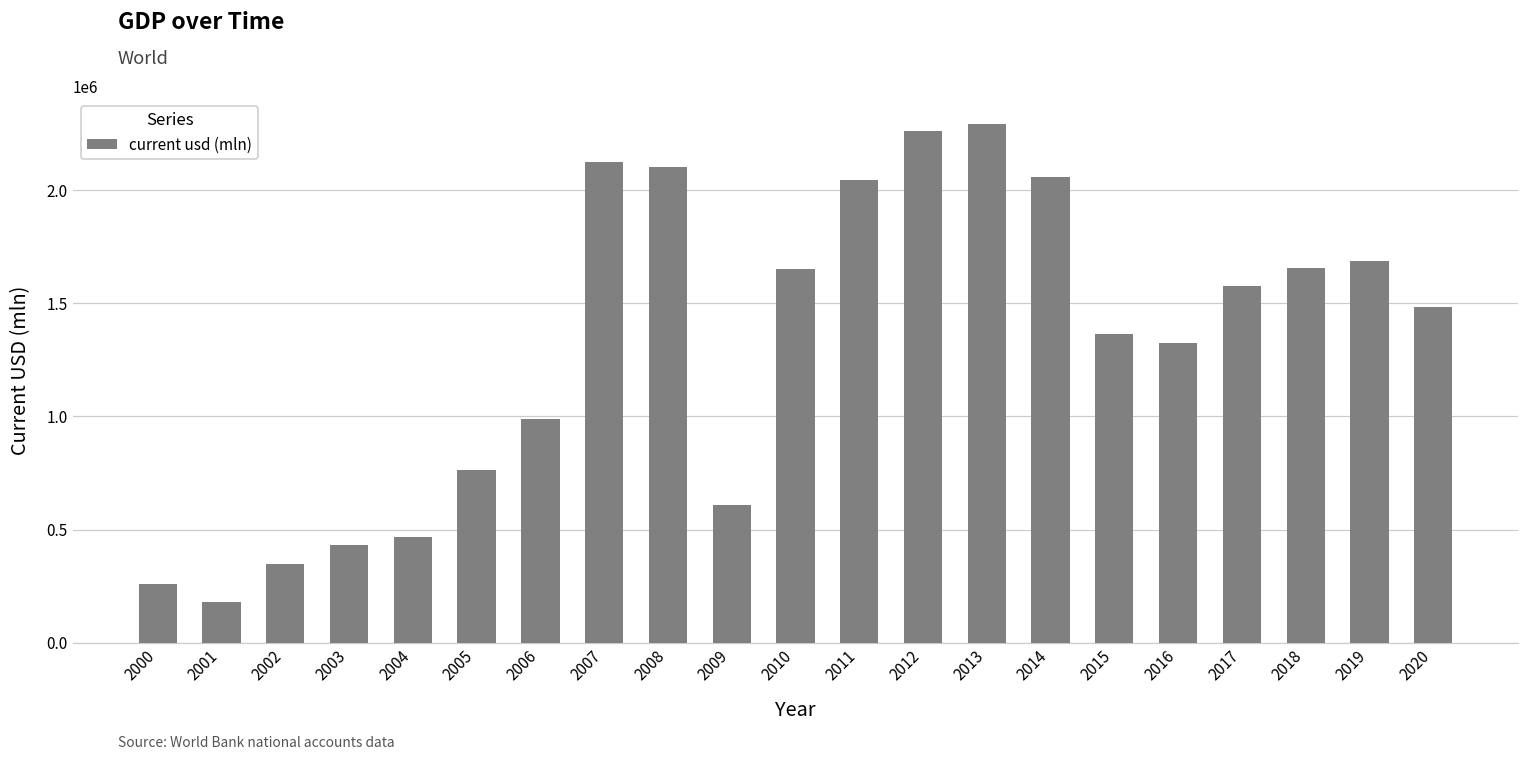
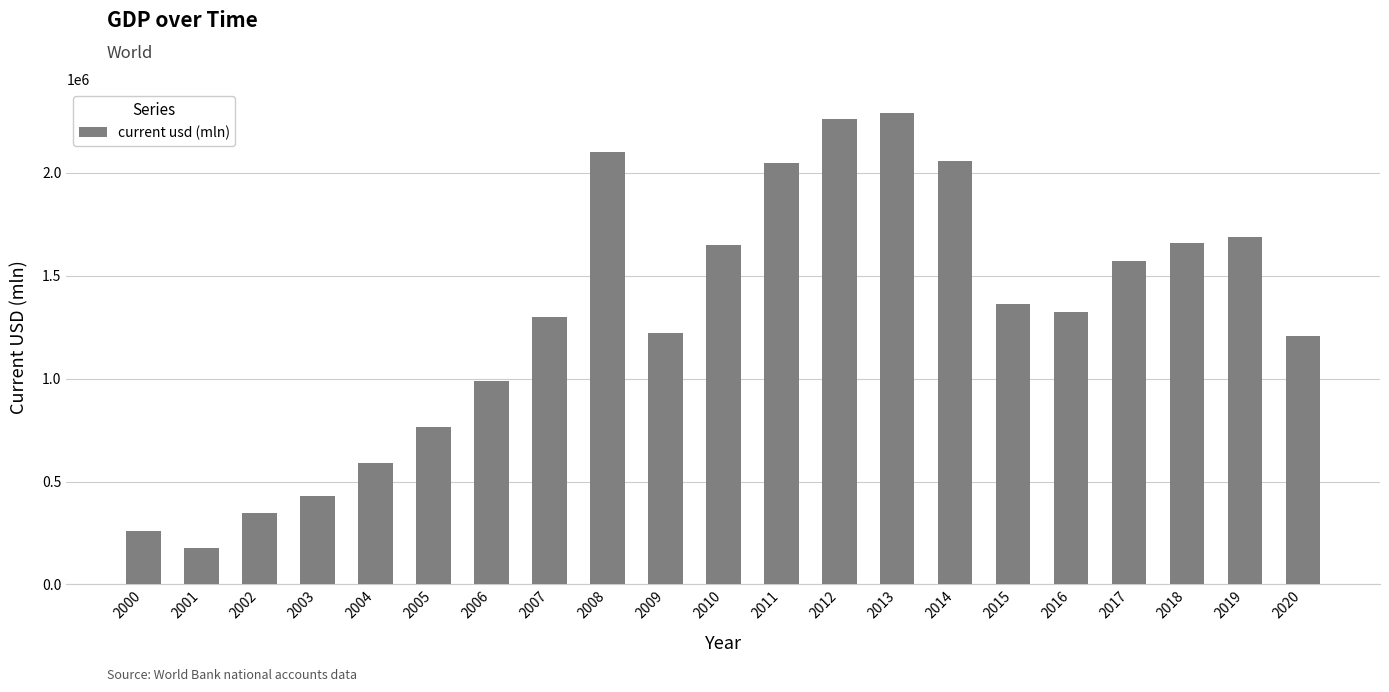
2004: 470000 -> 590000
2007: 2130000 -> 1300000
2009: 610000 -> 1220000
2020: 1480000 -> 1210000
